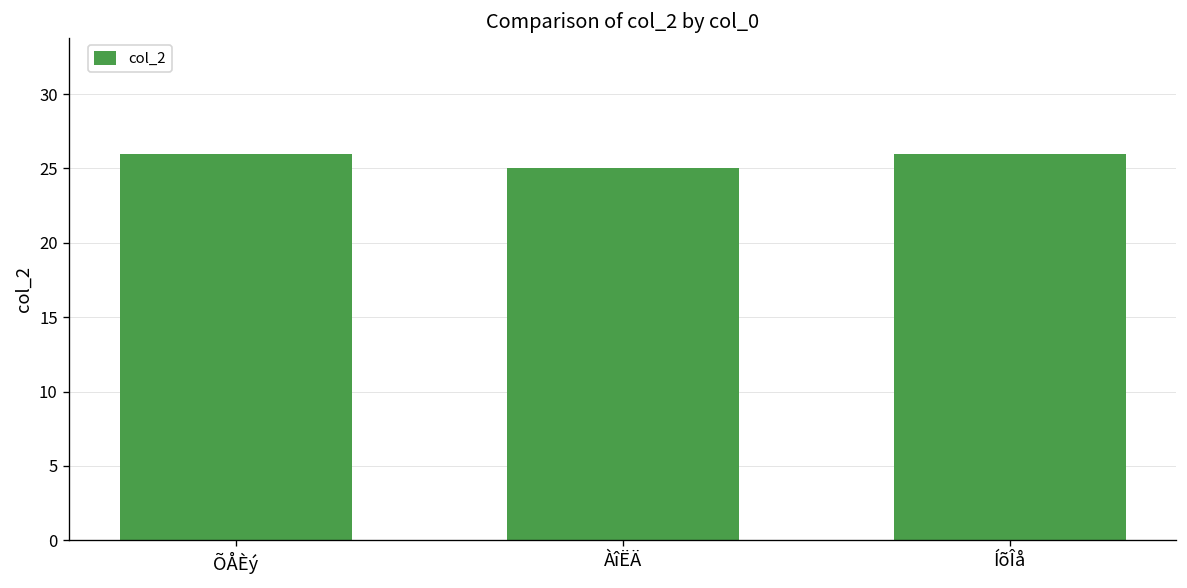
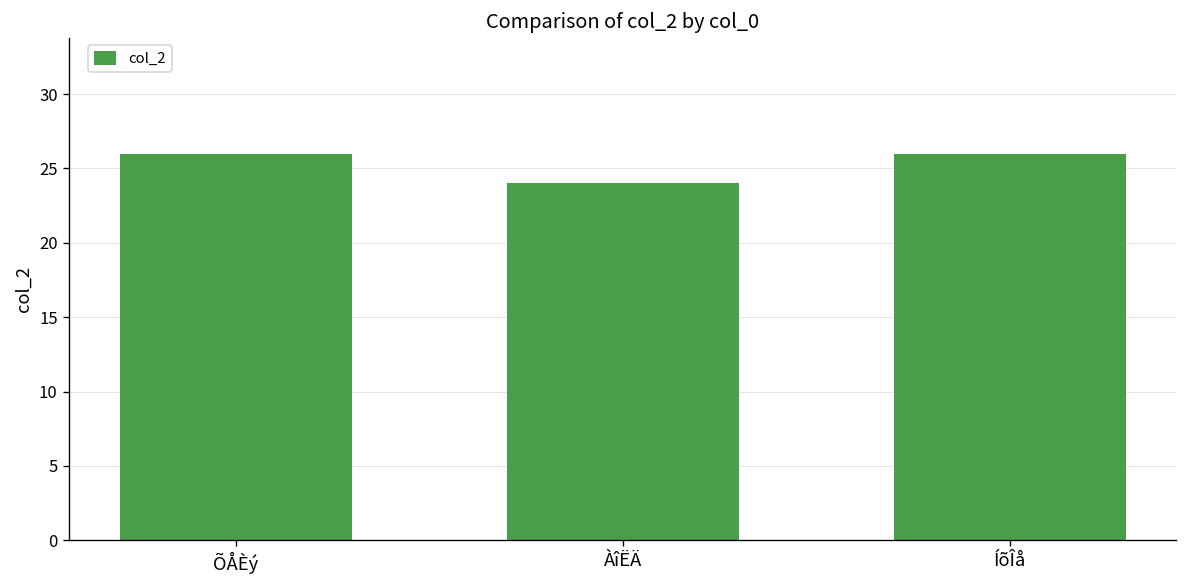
ÀîËÄ: 25 -> 24
